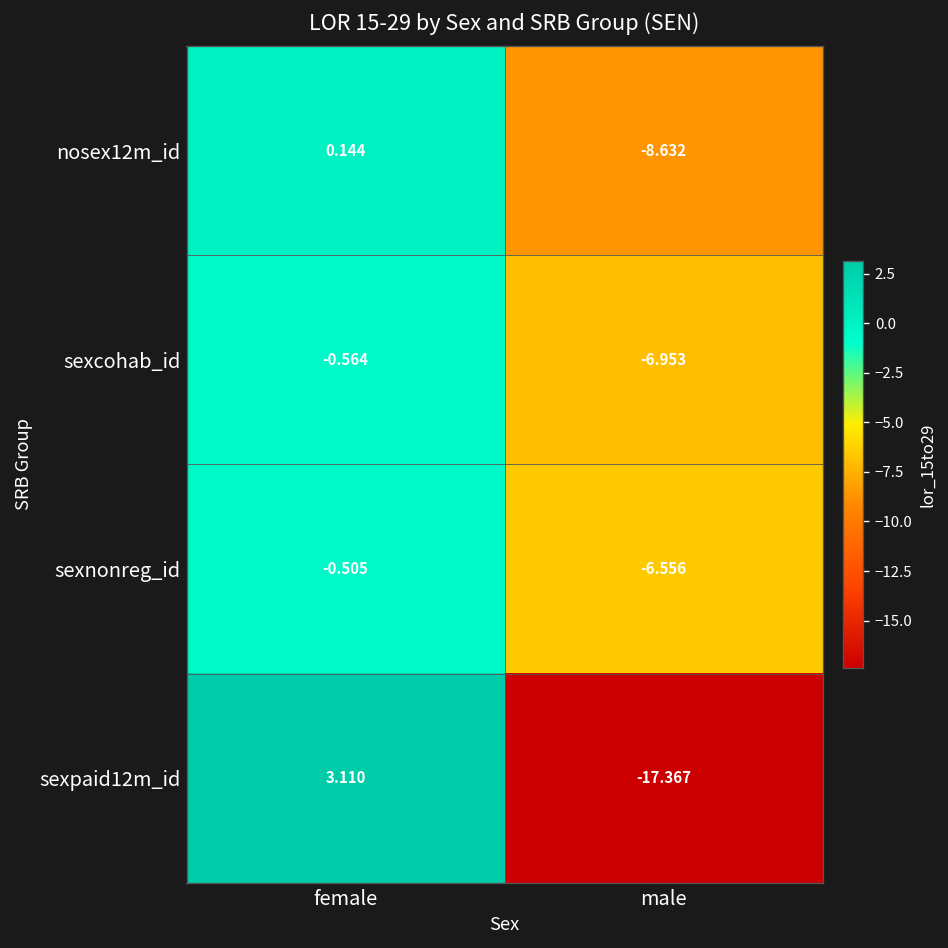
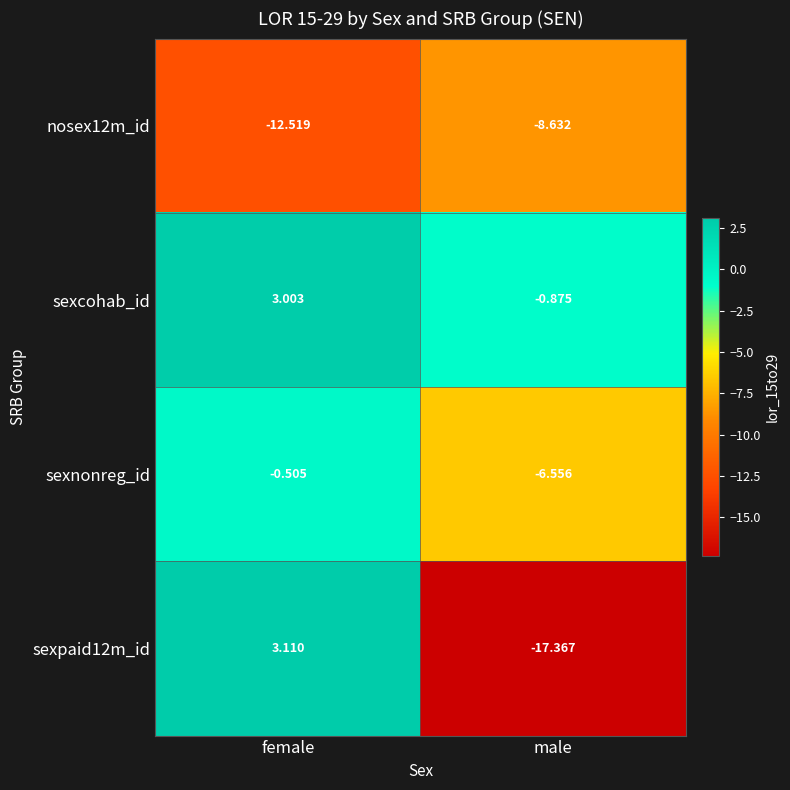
nosex12m_id, female: 0.144 -> -12.519
sexcohab_id, female: -0.564 -> 3.003
sexcohab_id, male: -6.953 -> -0.875
